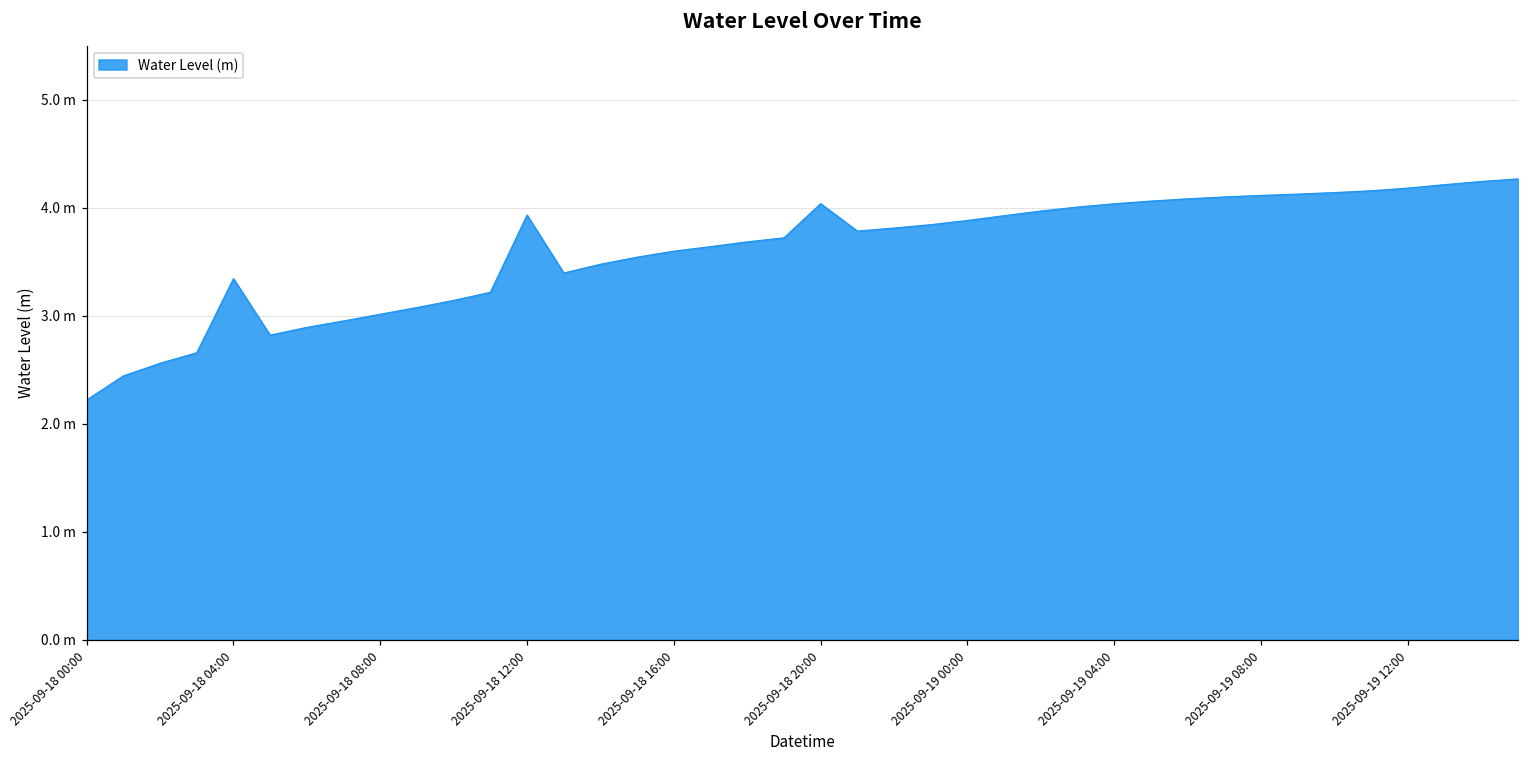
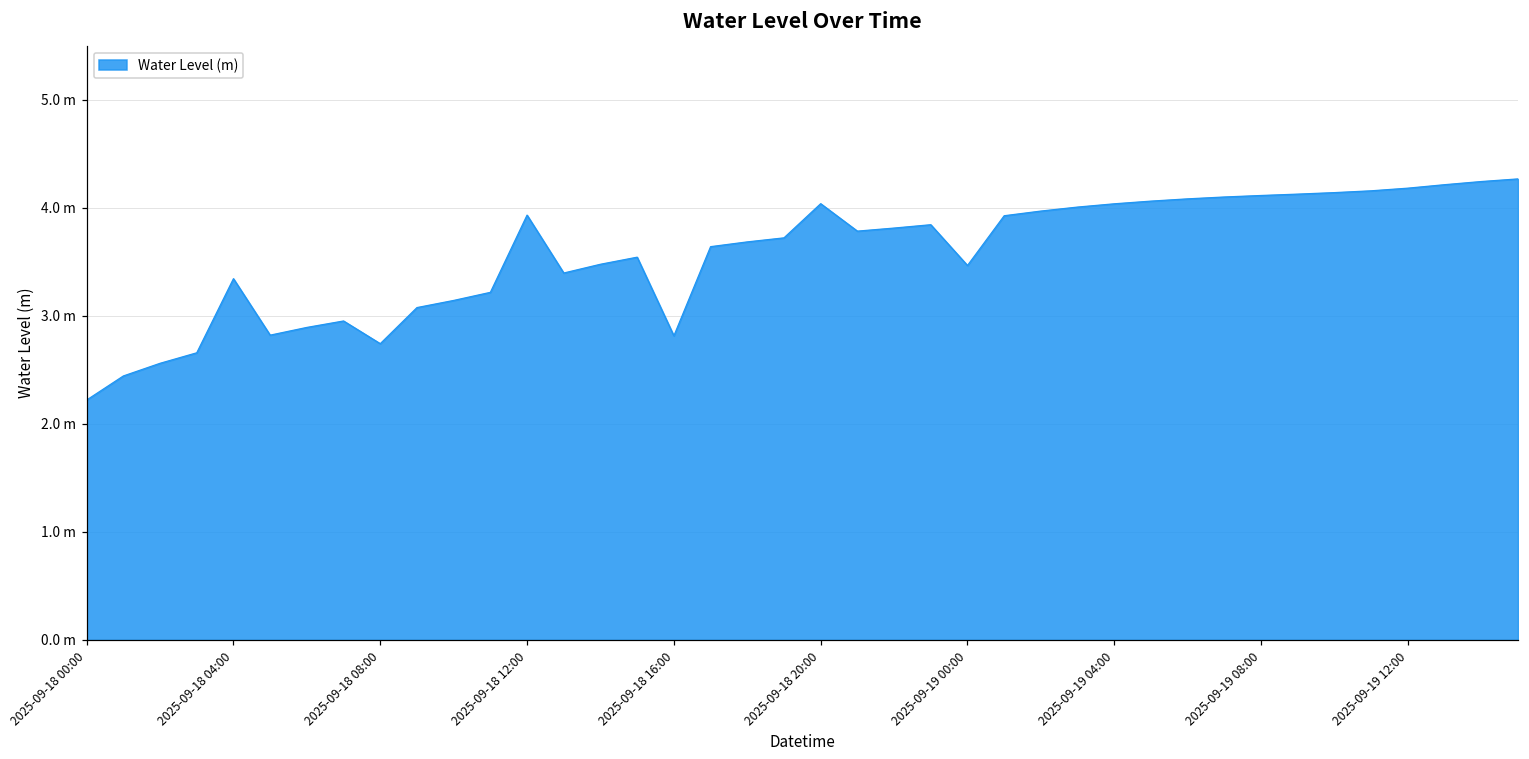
2025-09-18 08:00: 3.0 m -> 2.7 m
2025-09-18 16:00: 3.6 m -> 2.8 m
2025-09-19 00:00: 3.9 m -> 3.5 m
